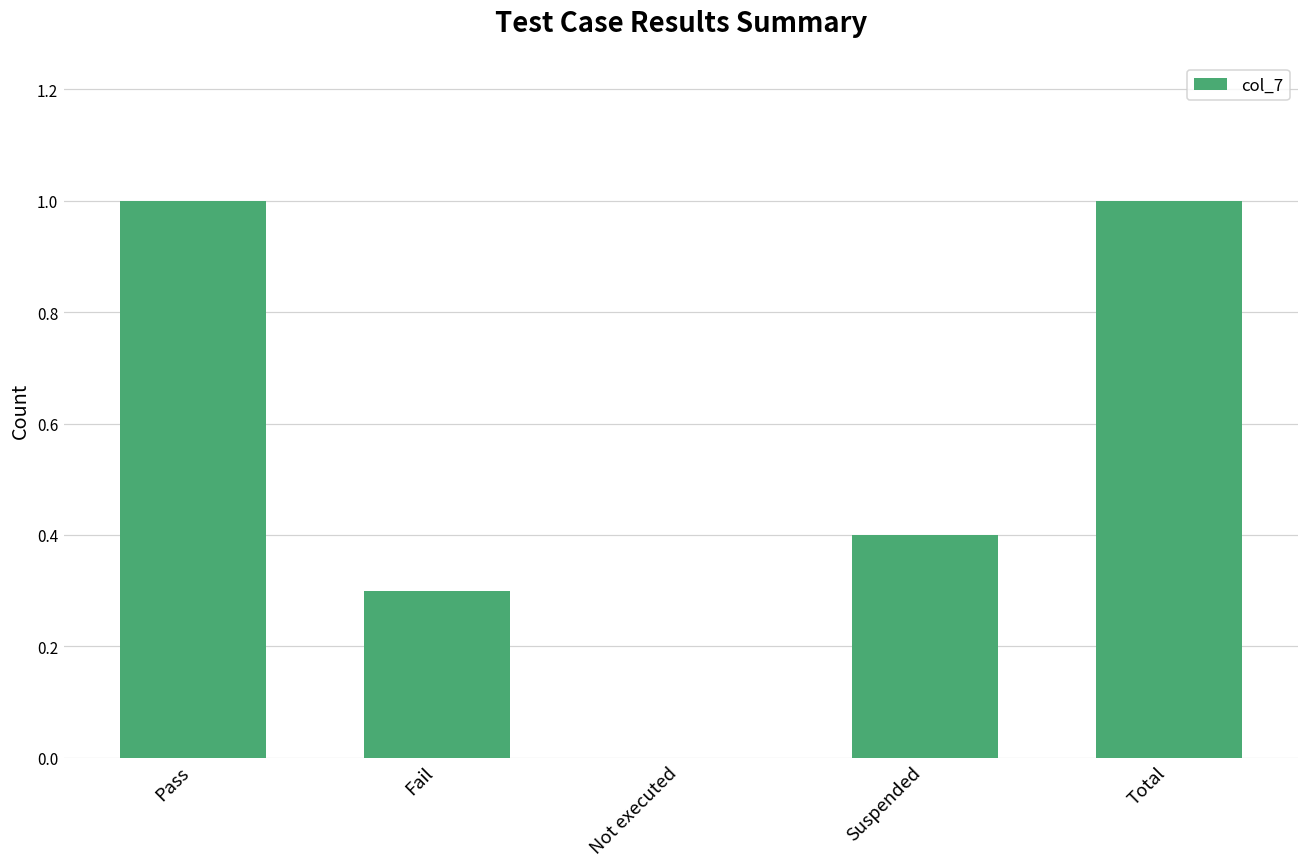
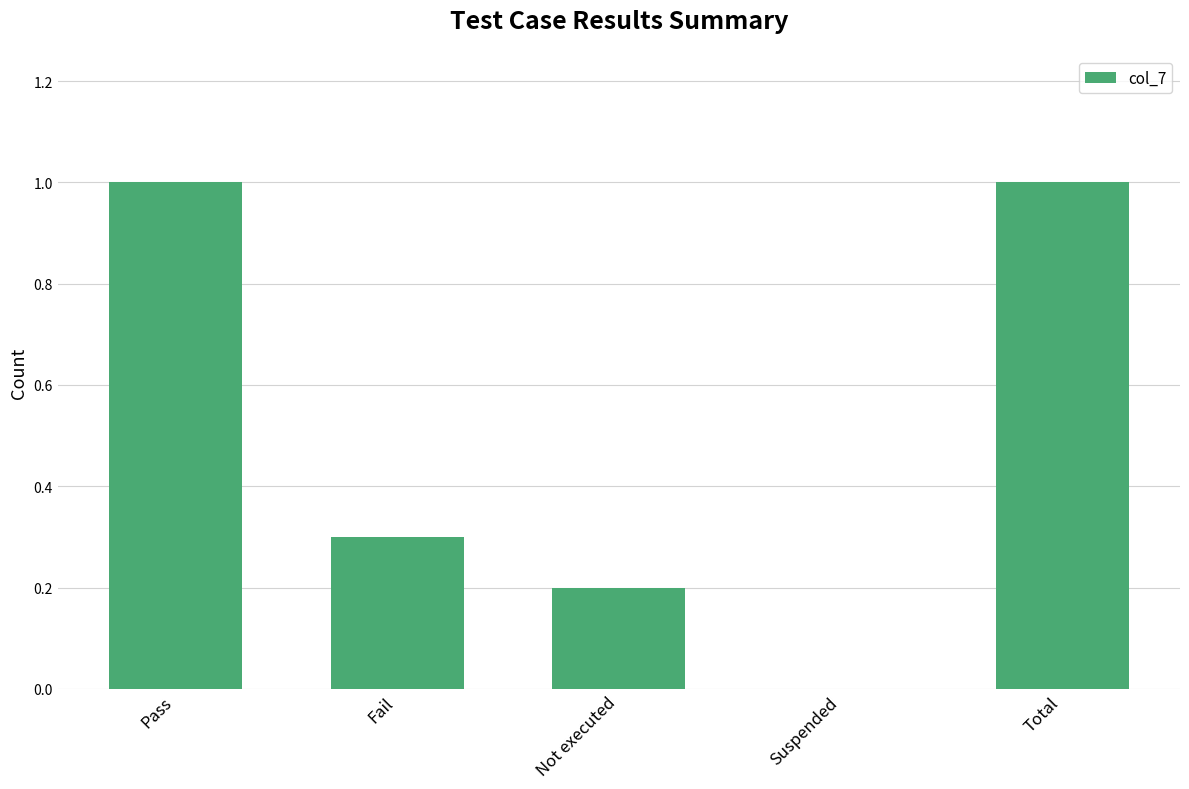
Not executed: 0.0 -> 0.2
Suspended: 0.4 -> 0.0
